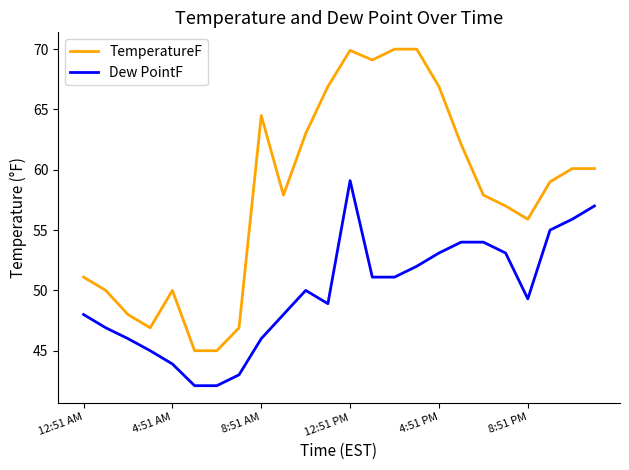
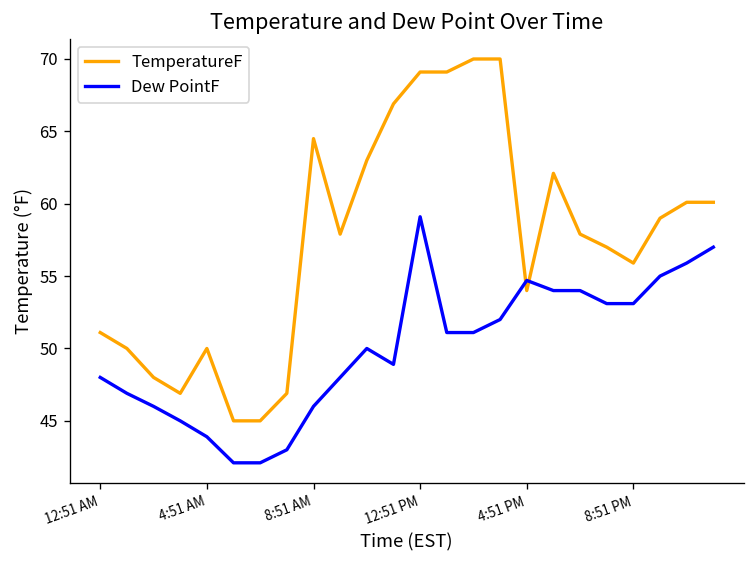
TemperatureF, 12:51 PM: 69.9 -> 69.1
TemperatureF, 4:51 PM: 66.9 -> 54.0
Dew PointF, 4:51 PM: 53.1 -> 54.7
Dew PointF, 8:51 PM: 49.3 -> 53.1
